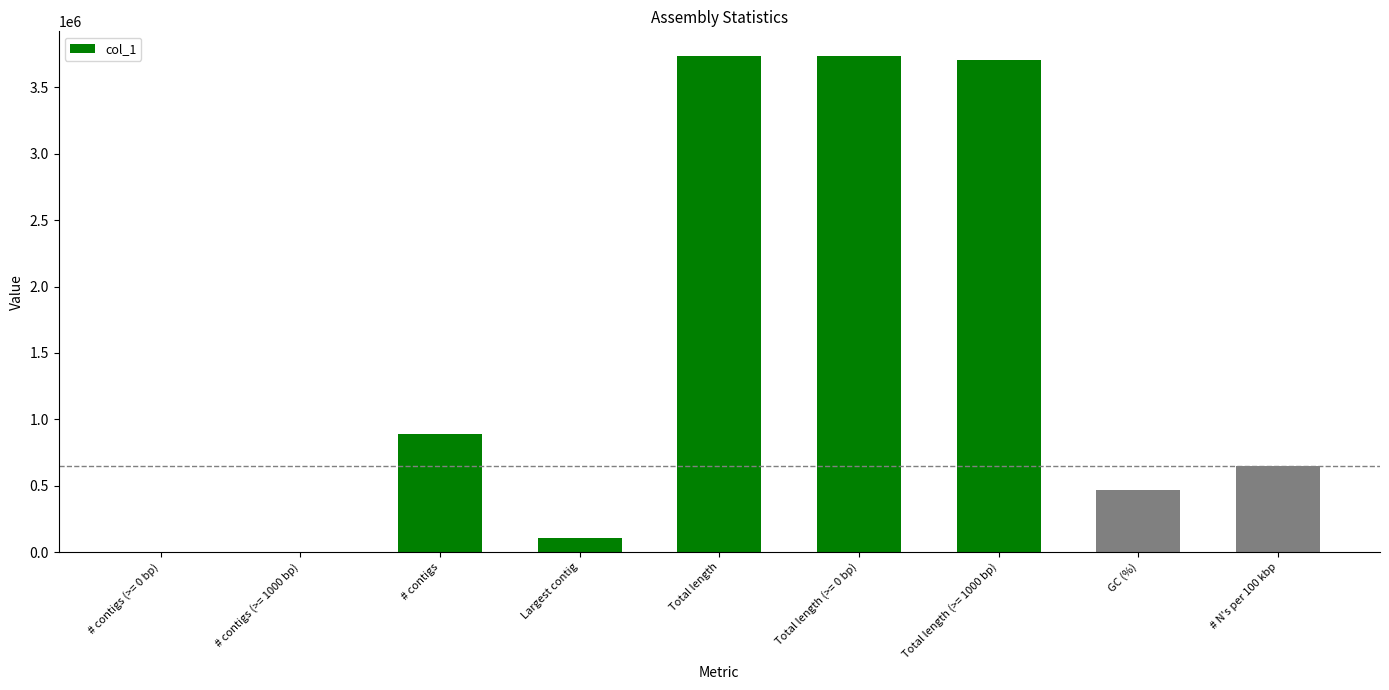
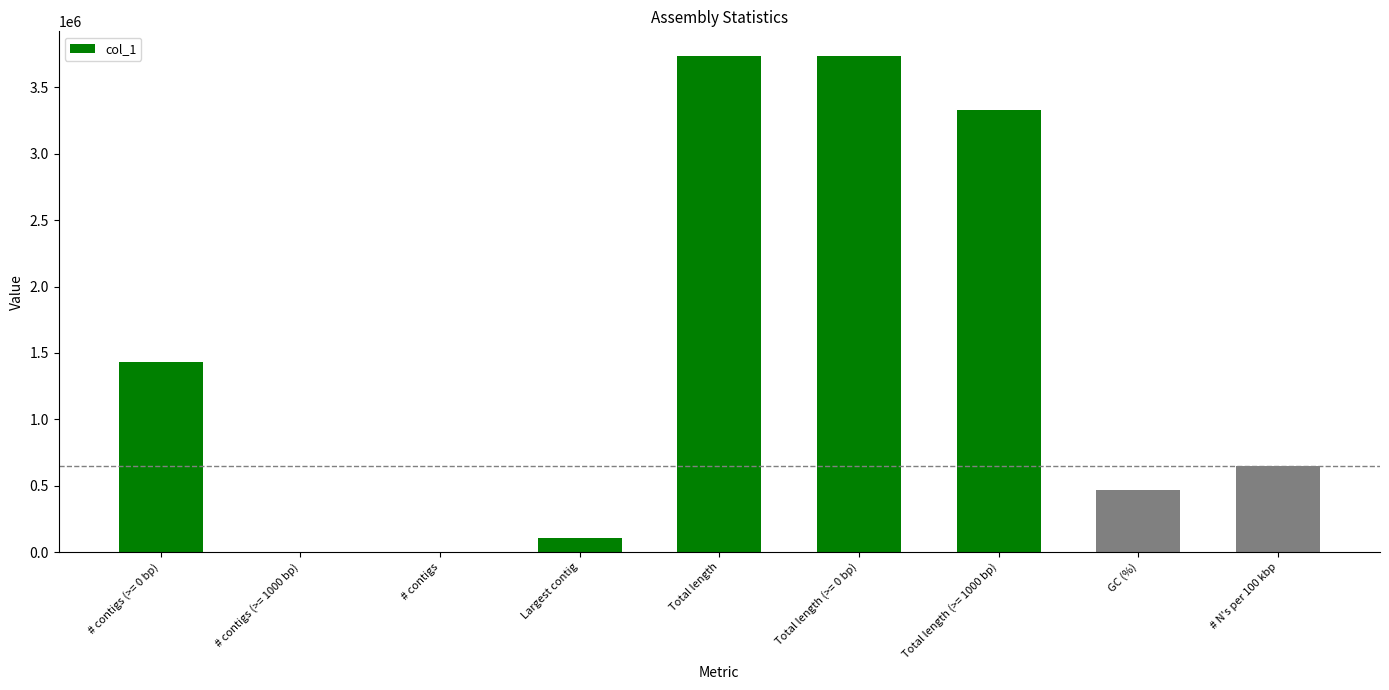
# contigs (>= 0 bp): 0 -> 1430000
# contigs: 890000 -> 0
Total length (>= 1000 bp): 3710000 -> 3330000
